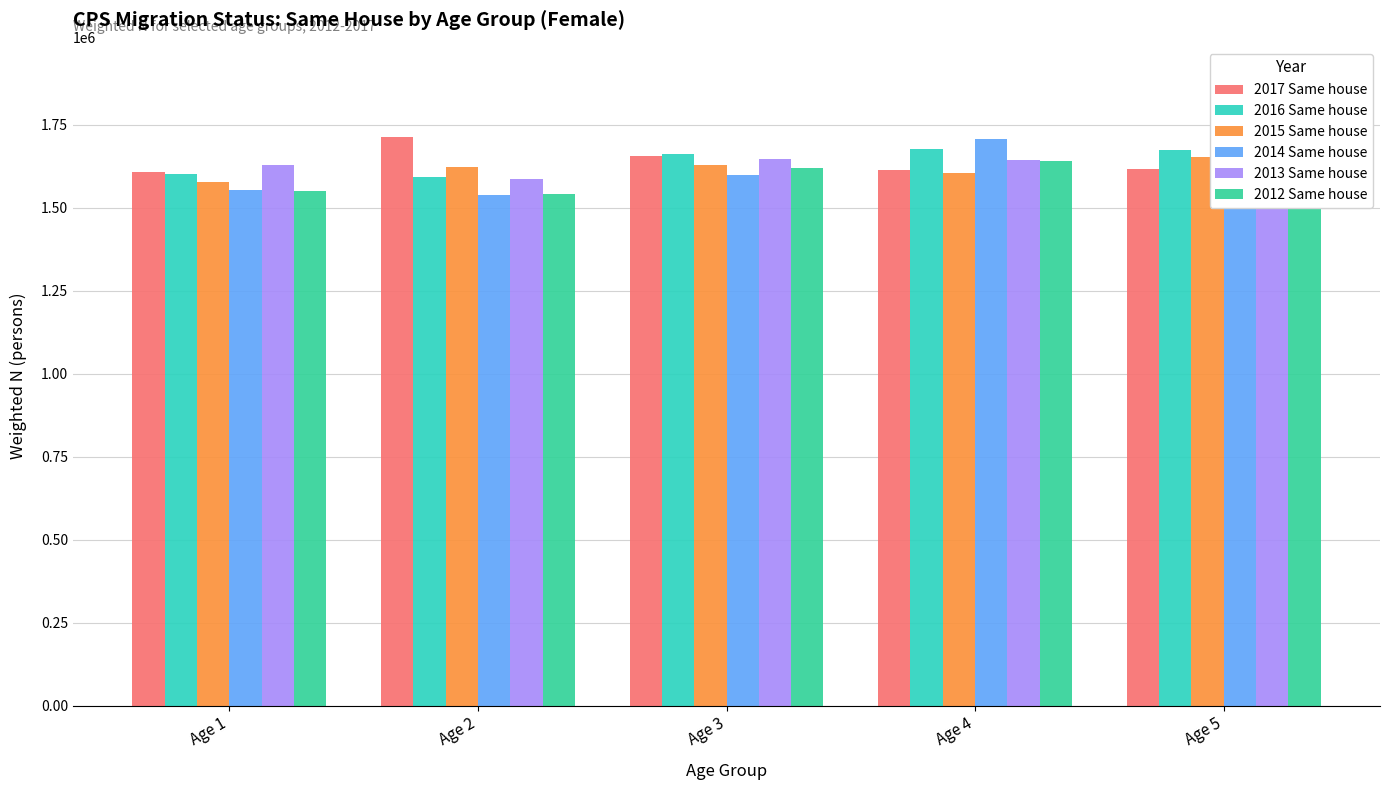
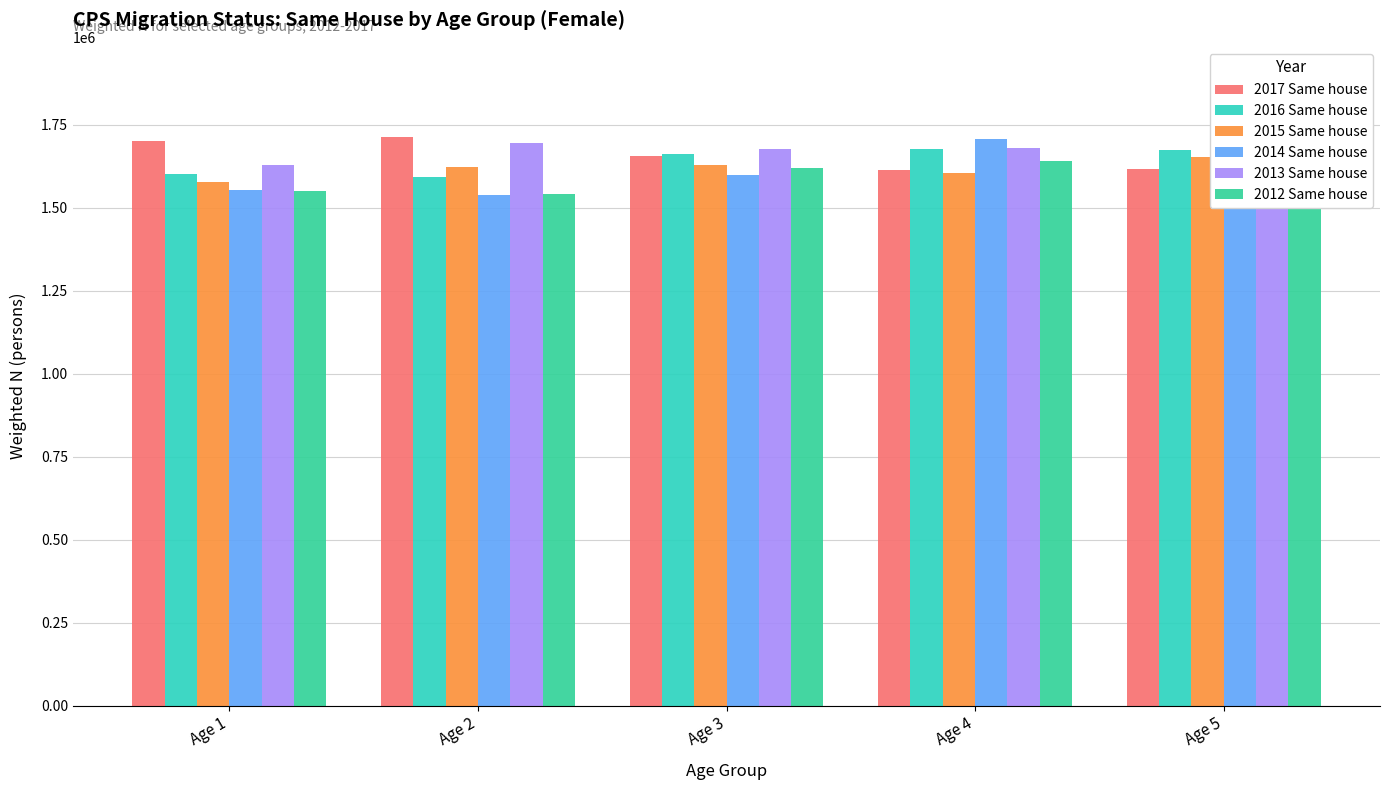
2017 Same house, Age 1: 1610000 -> 1700000
2013 Same house, Age 2: 1590000 -> 1690000
2013 Same house, Age 3: 1650000 -> 1680000
2013 Same house, Age 4: 1640000 -> 1680000
